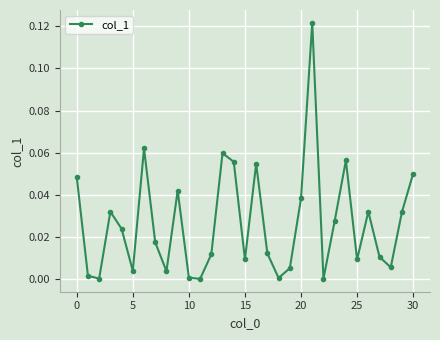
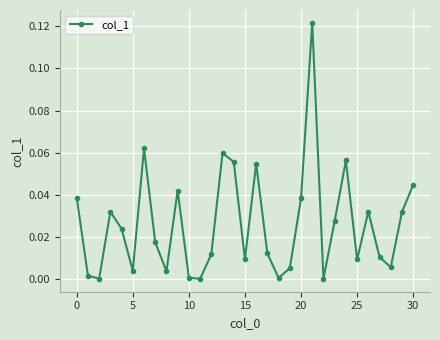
0: 0.048 -> 0.039
30: 0.050 -> 0.045
